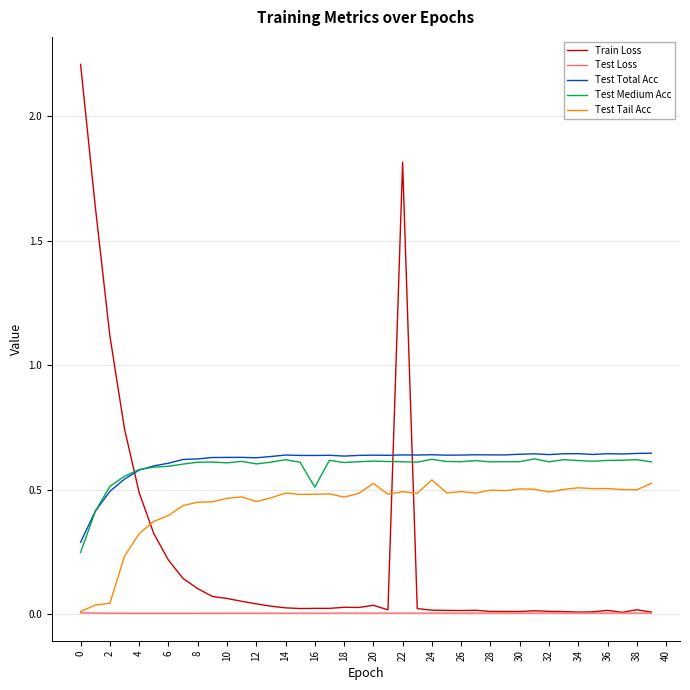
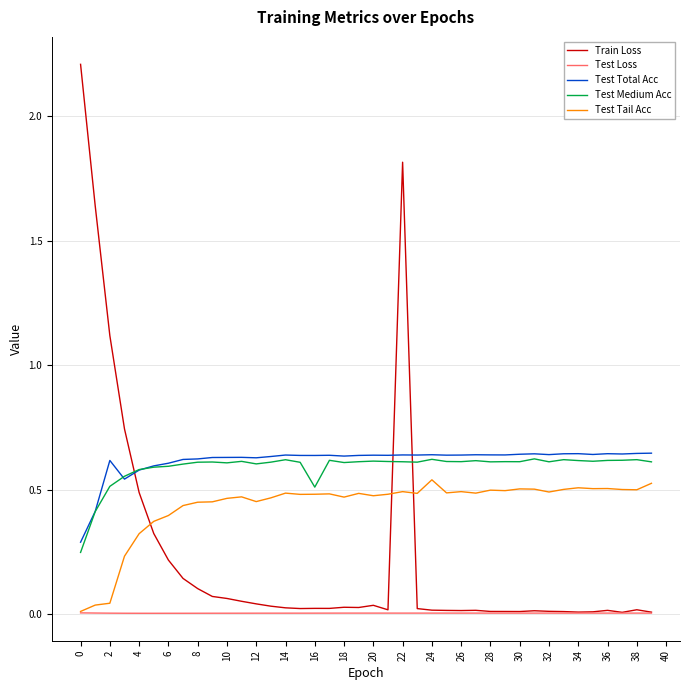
Test Total Acc, 2: 0.49 -> 0.62
Test Tail Acc, 20: 0.52 -> 0.47
